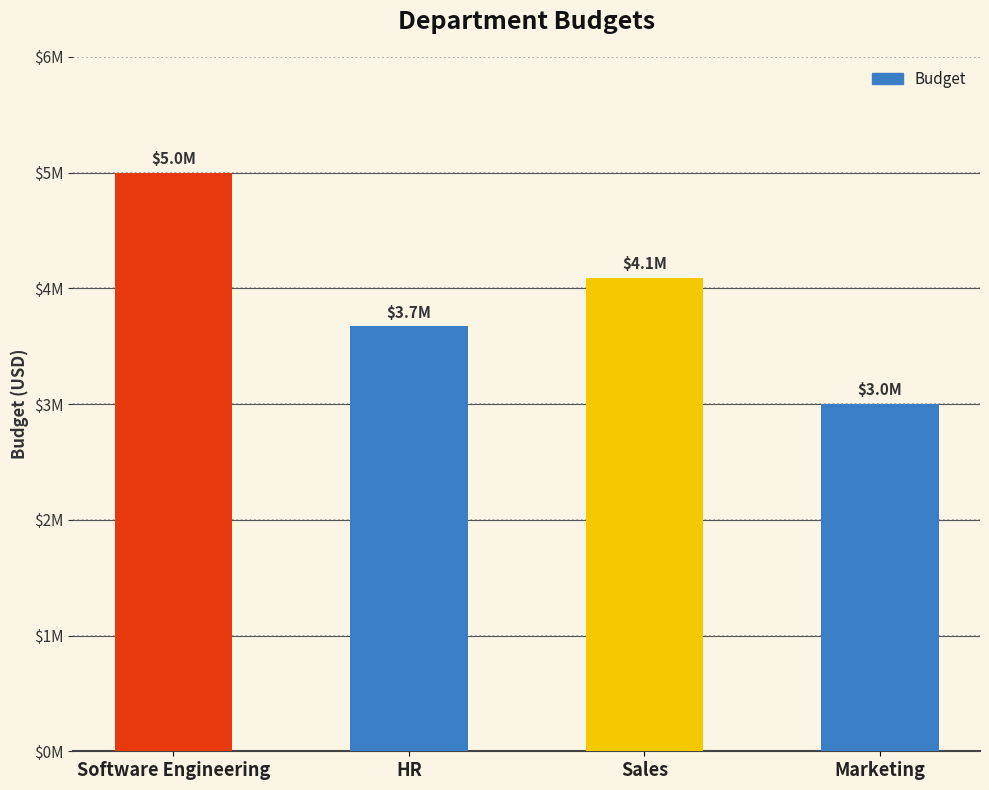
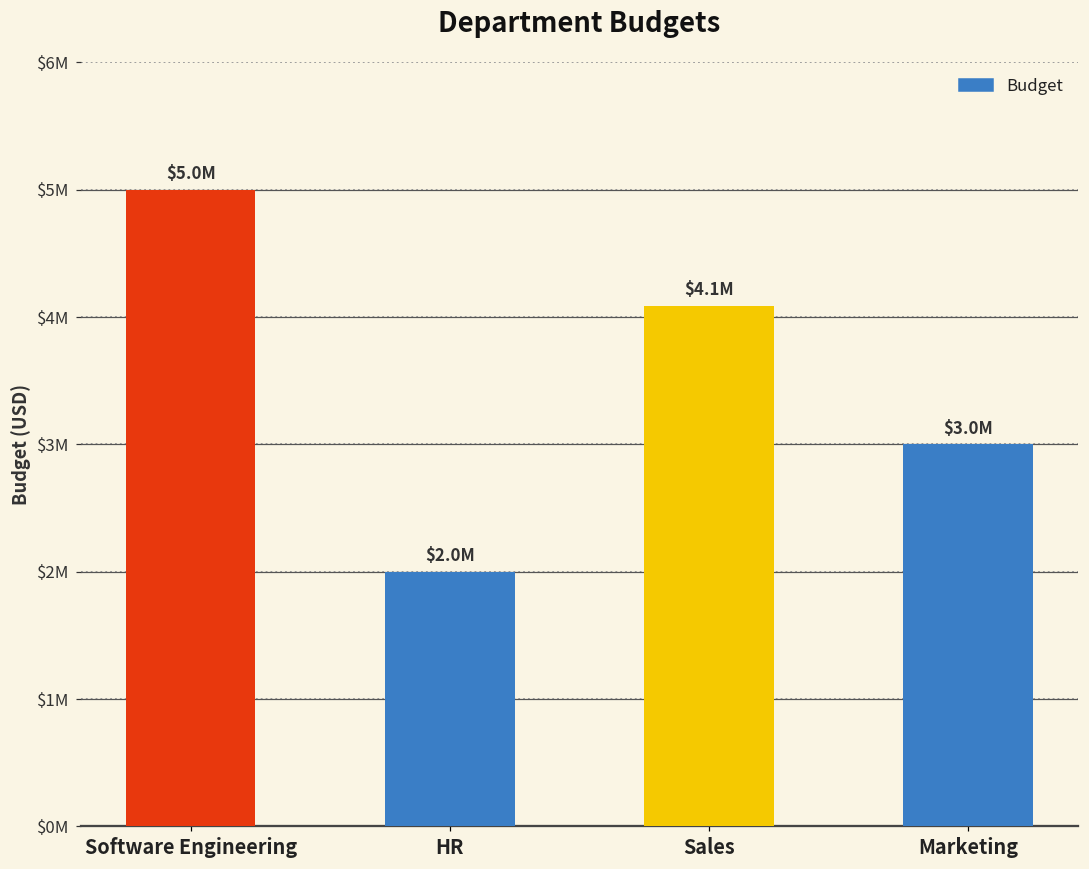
HR: $3.7M -> $2.0M
